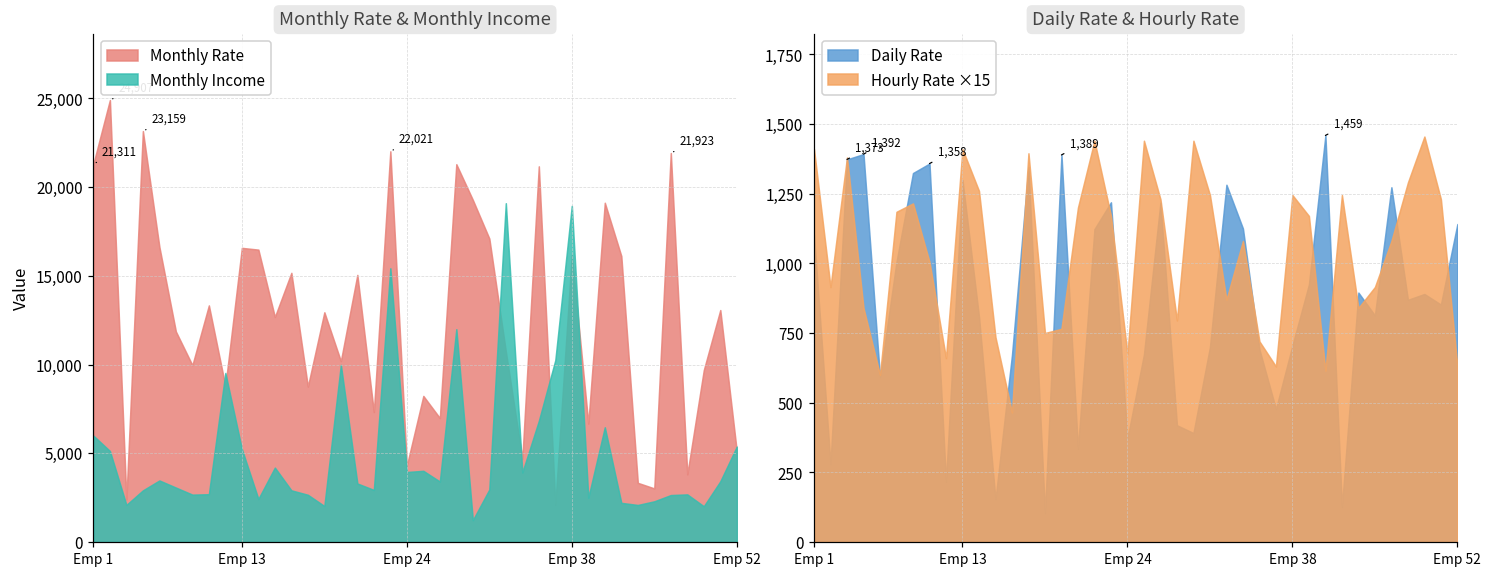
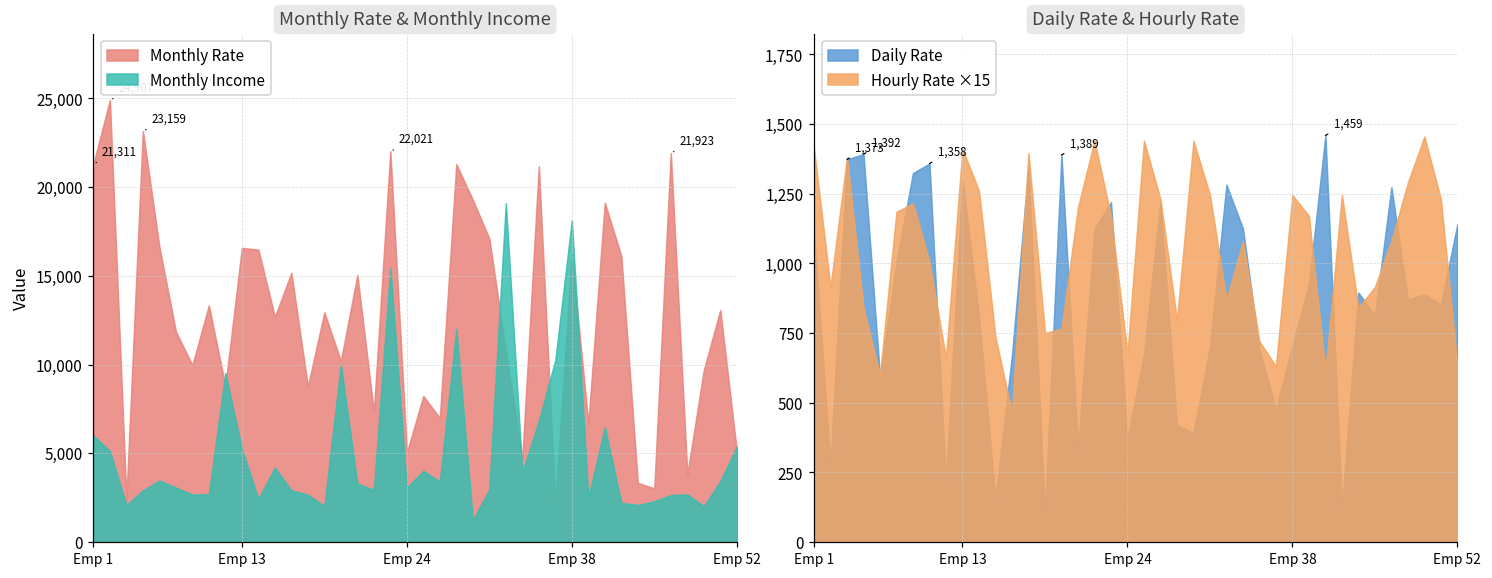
Monthly Rate & Monthly Income, Monthly Rate, Emp 24: 4,300 -> 5,000
Monthly Rate & Monthly Income, Monthly Income, Emp 24: 3,900 -> 3,100
Monthly Rate & Monthly Income, Monthly Income, Emp 38: 18,900 -> 18,100
